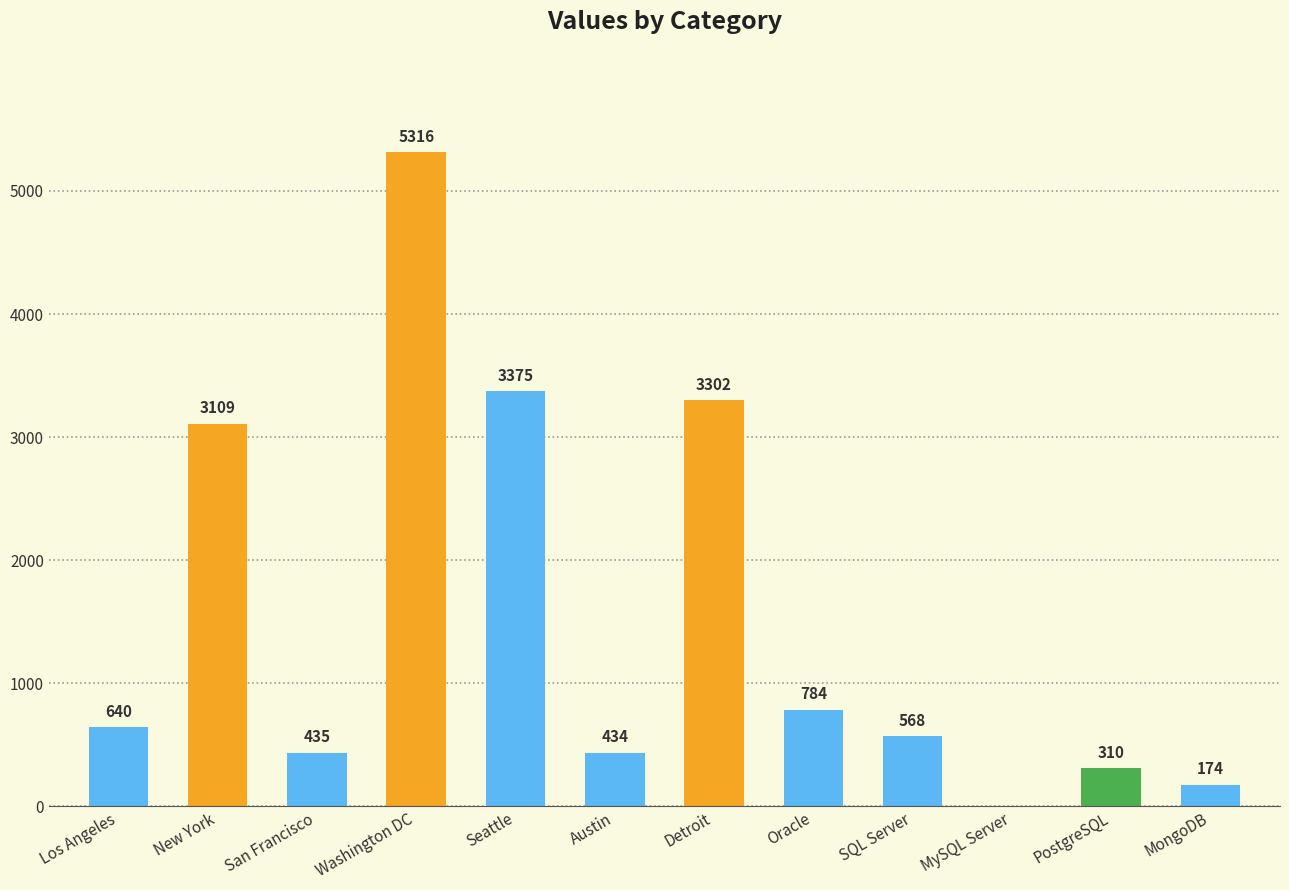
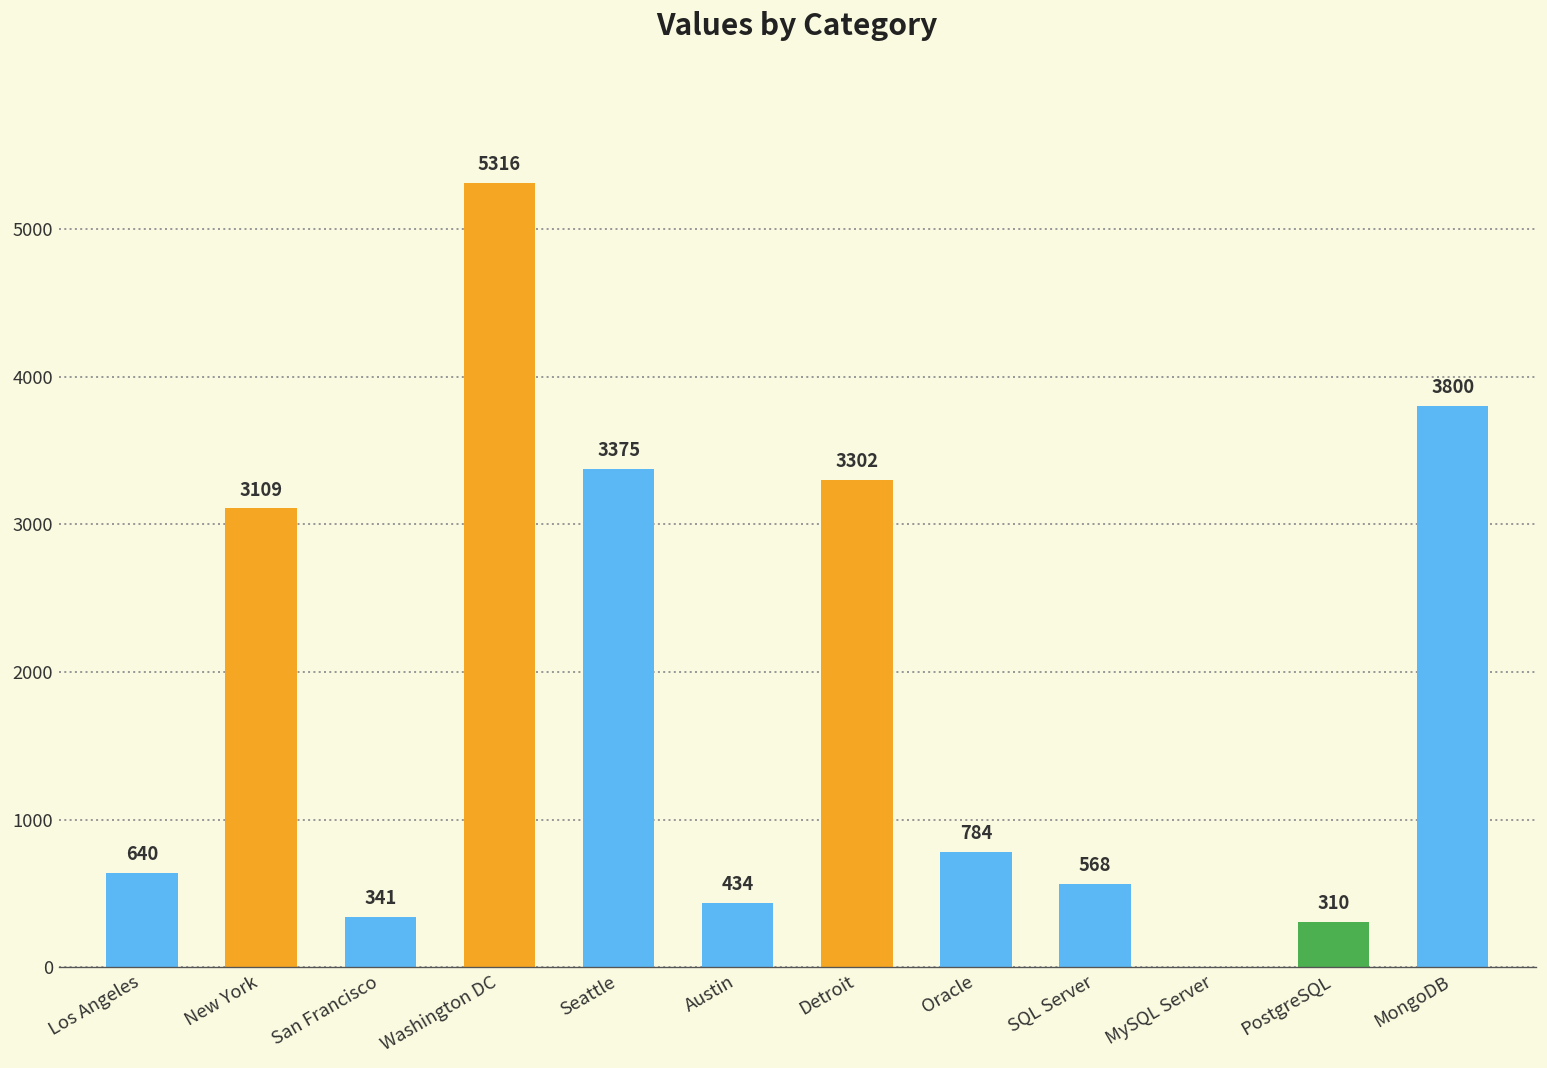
San Francisco: 435 -> 341
MongoDB: 174 -> 3800
